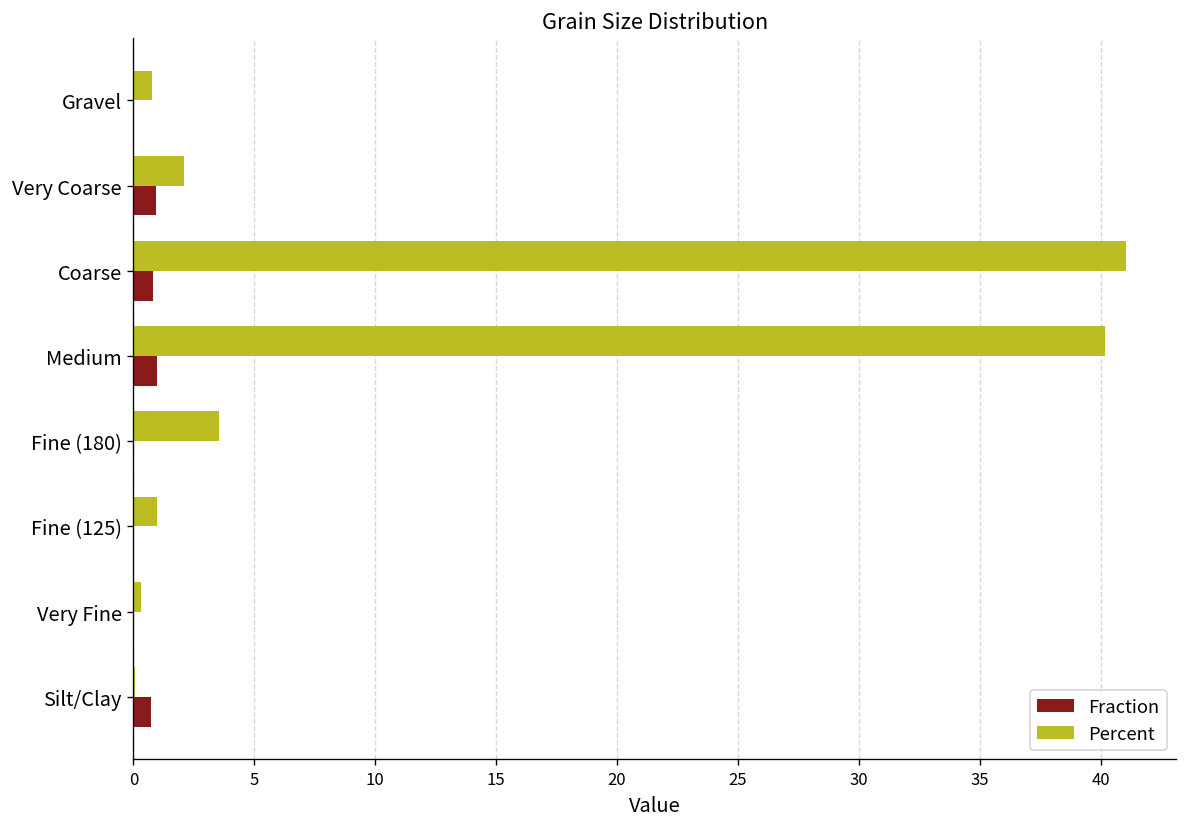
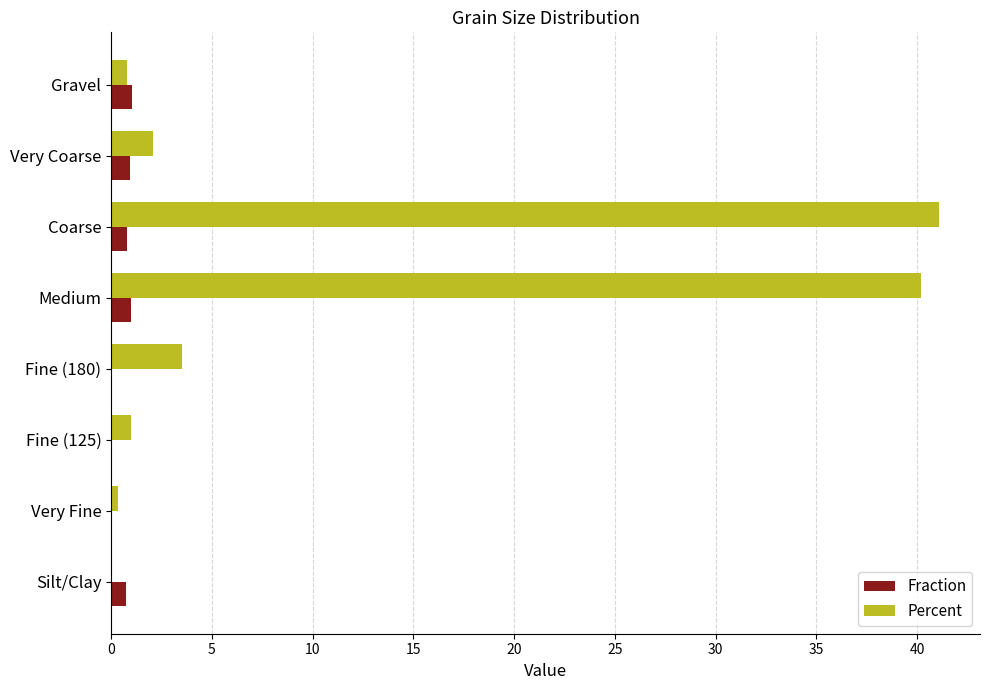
Fraction, Gravel: 0.0 -> 1.0
